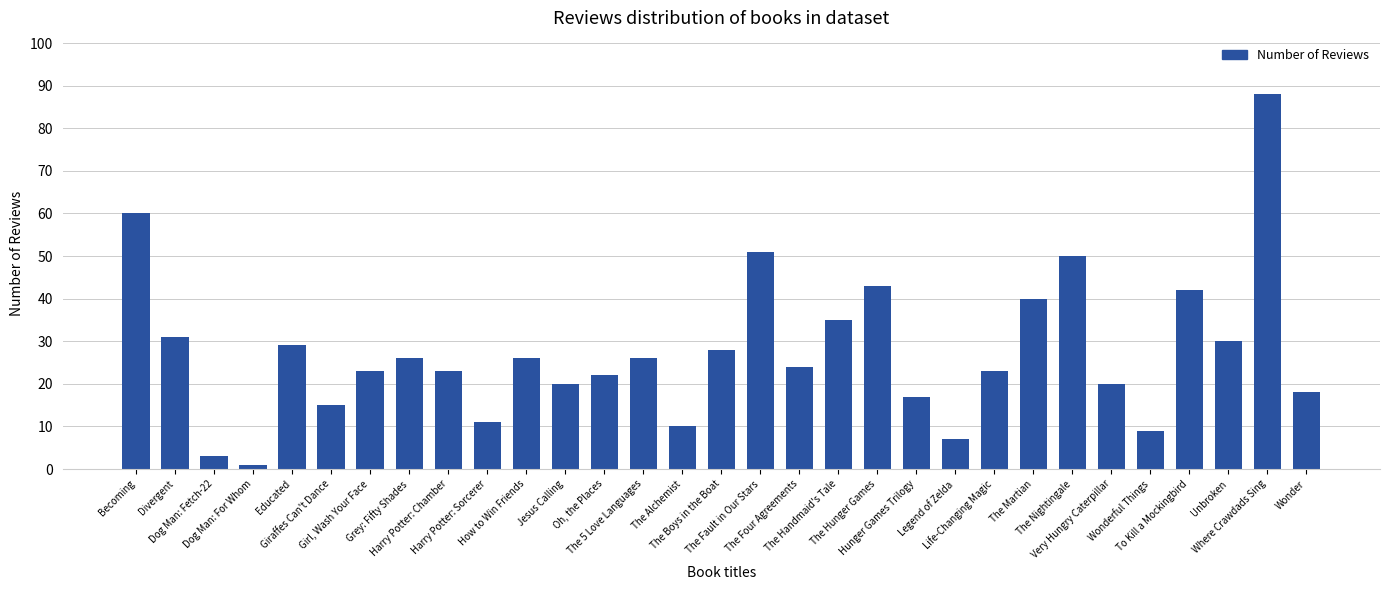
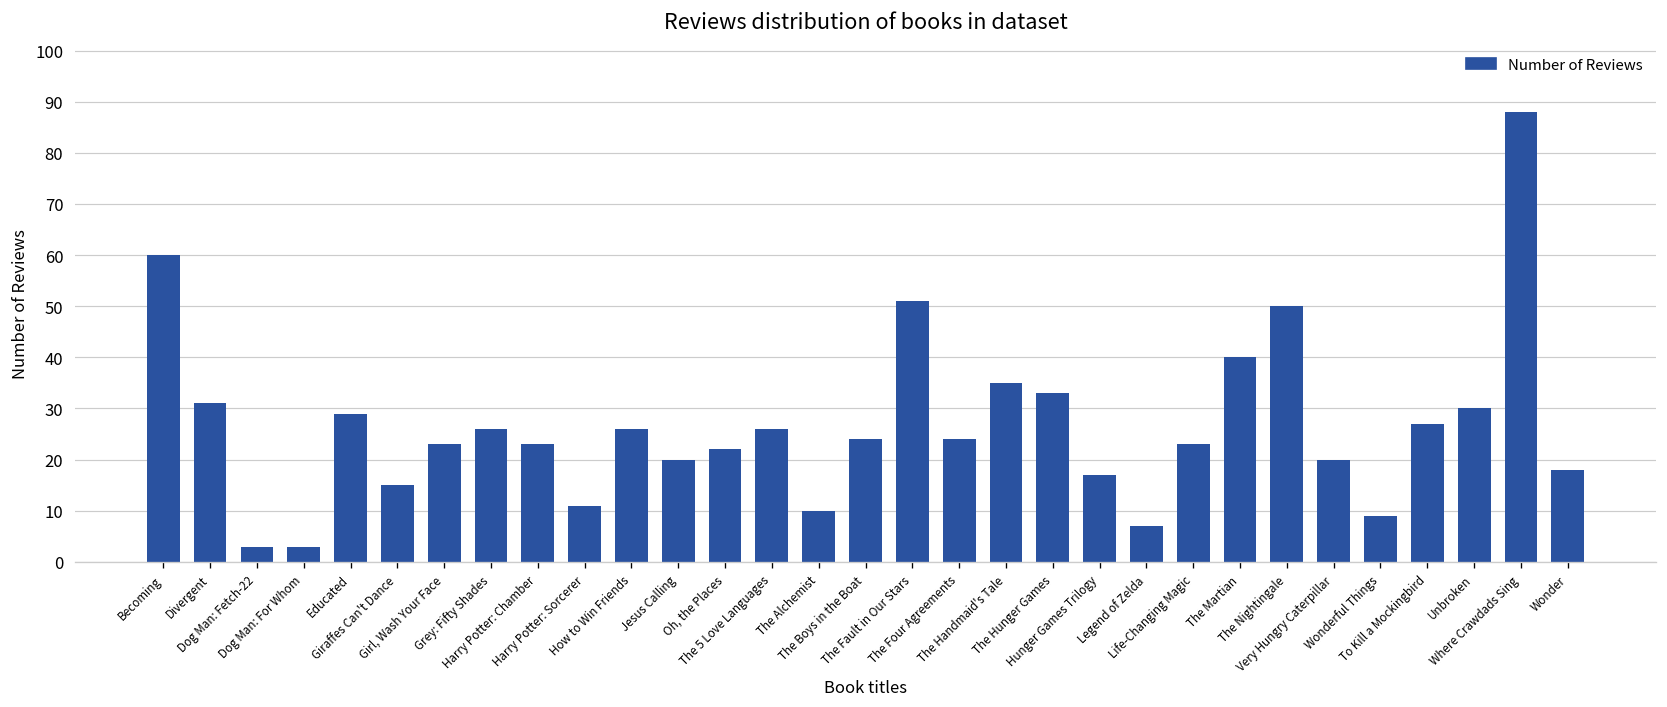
Dog Man: For Whom: 1 -> 3
The Boys in the Boat: 28 -> 24
The Hunger Games: 43 -> 33
To Kill a Mockingbird: 42 -> 27
